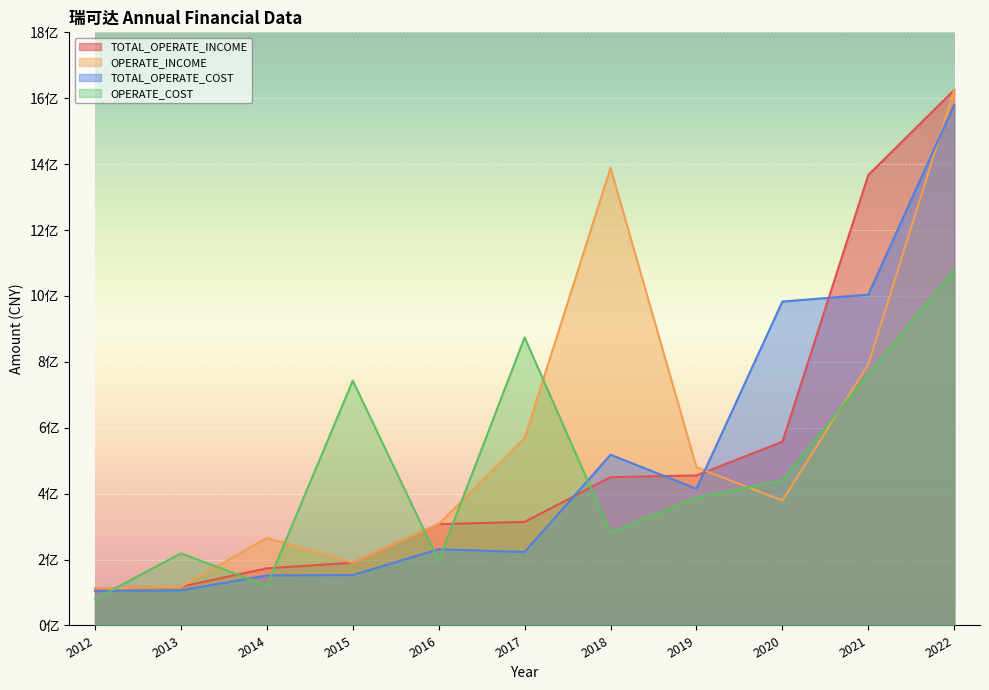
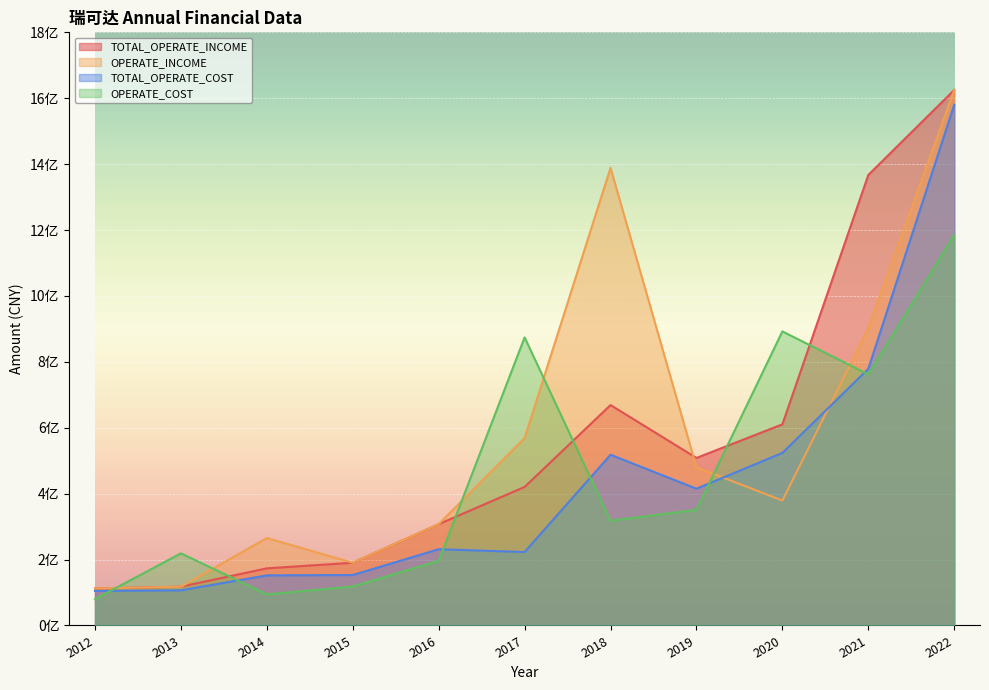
OPERATE_COST, 2014: 1.2亿 -> 0.9亿
OPERATE_COST, 2015: 7.4亿 -> 1.2亿
TOTAL_OPERATE_INCOME, 2017: 3.1亿 -> 4.2亿
TOTAL_OPERATE_INCOME, 2018: 4.5亿 -> 6.7亿
OPERATE_COST, 2018: 2.8亿 -> 3.2亿
TOTAL_OPERATE_INCOME, 2019: 4.6亿 -> 5.1亿
OPERATE_COST, 2019: 3.9亿 -> 3.5亿
TOTAL_OPERATE_INCOME, 2020: 5.6亿 -> 6.1亿
TOTAL_OPERATE_COST, 2020: 9.8亿 -> 5.2亿
OPERATE_COST, 2020: 4.4亿 -> 8.9亿
OPERATE_INCOME, 2021: 7.9亿 -> 9.0亿
TOTAL_OPERATE_COST, 2021: 10.0亿 -> 7.8亿
OPERATE_COST, 2022: 10.8亿 -> 11.8亿
